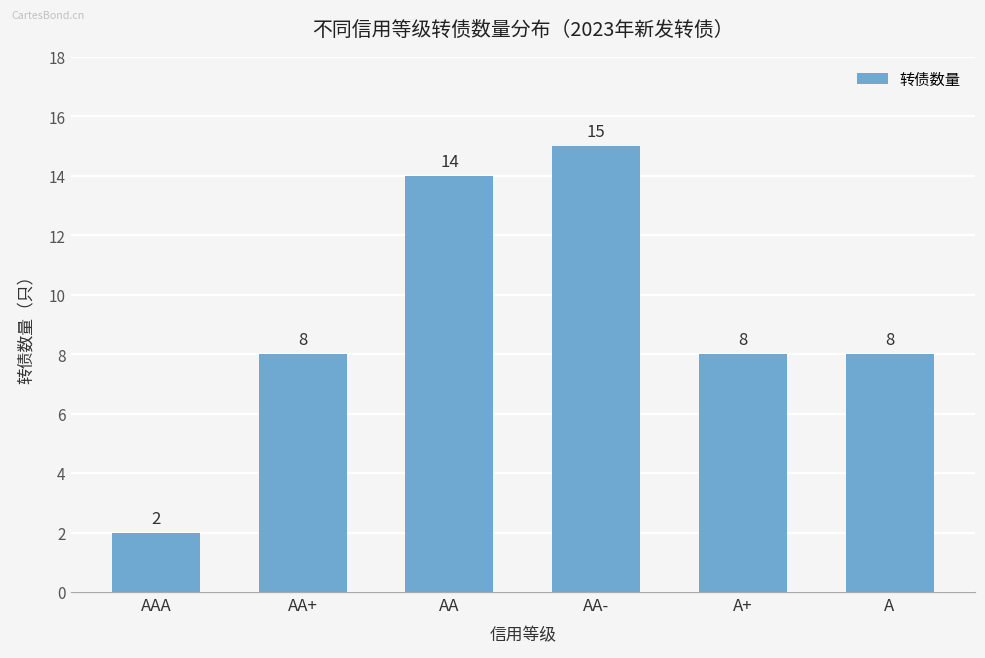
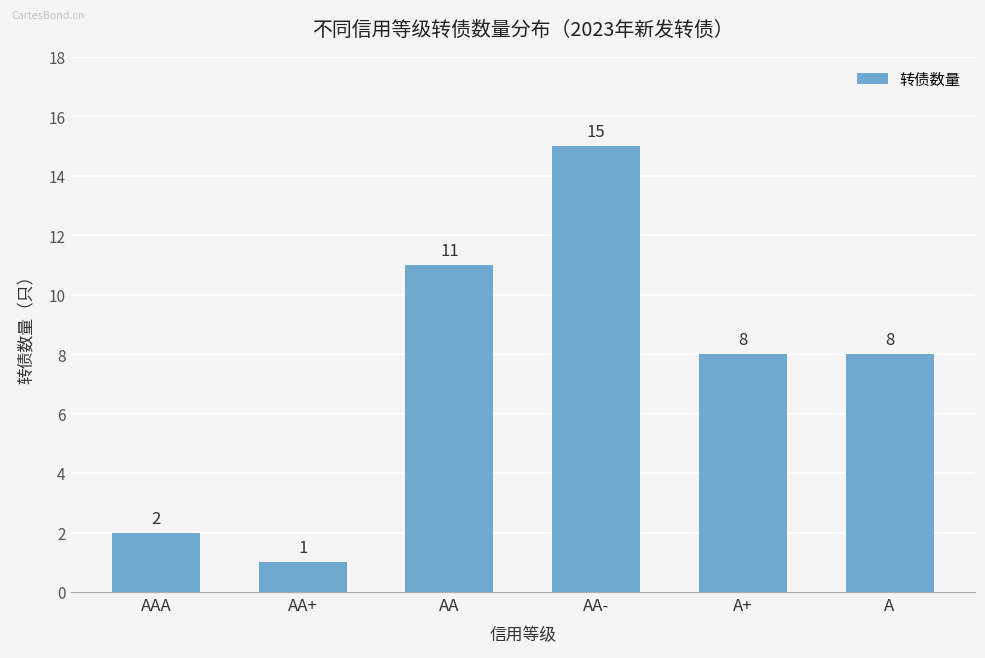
AA+: 8 -> 1
AA: 14 -> 11
